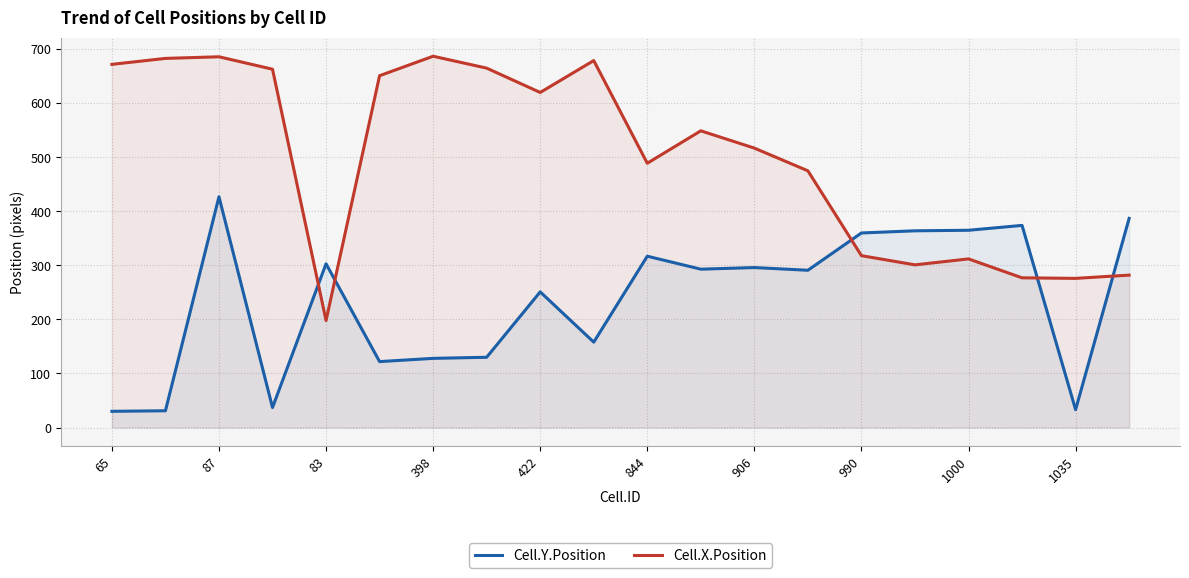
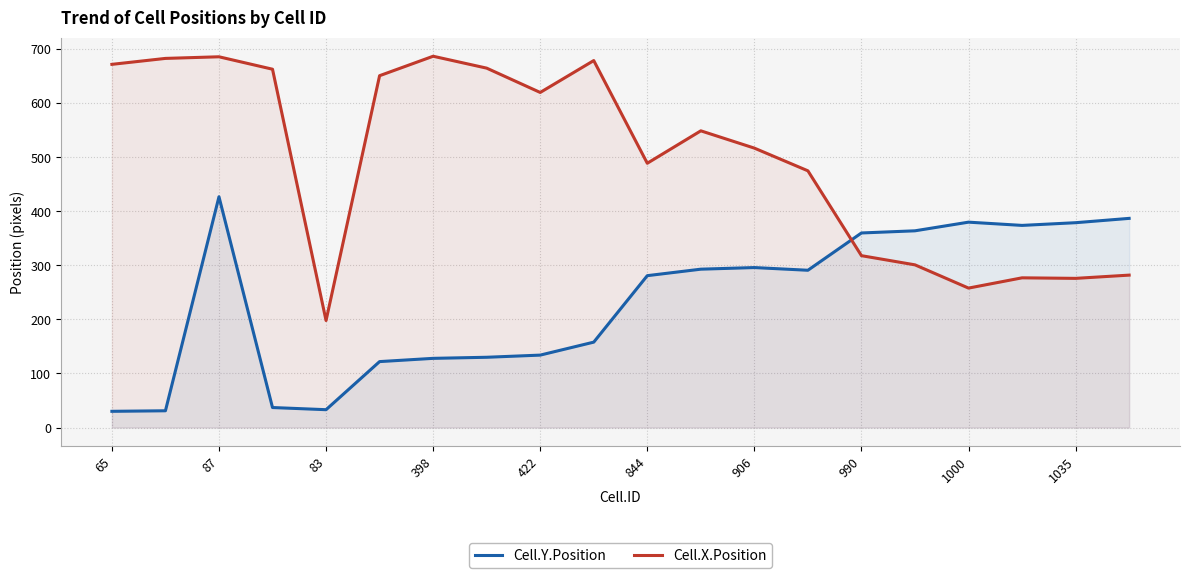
Cell.Y.Position, 83: 300 -> 30
Cell.Y.Position, 422: 250 -> 130
Cell.Y.Position, 844: 320 -> 280
Cell.Y.Position, 1000: 370 -> 380
Cell.X.Position, 1000: 310 -> 260
Cell.Y.Position, 1035: 30 -> 380
